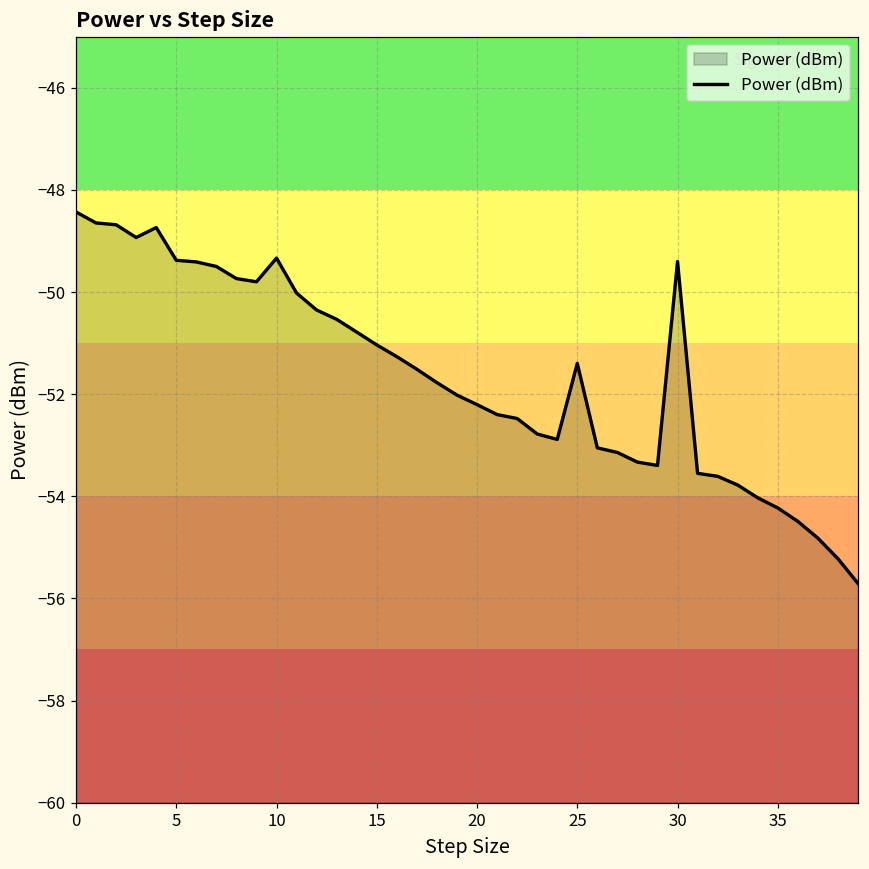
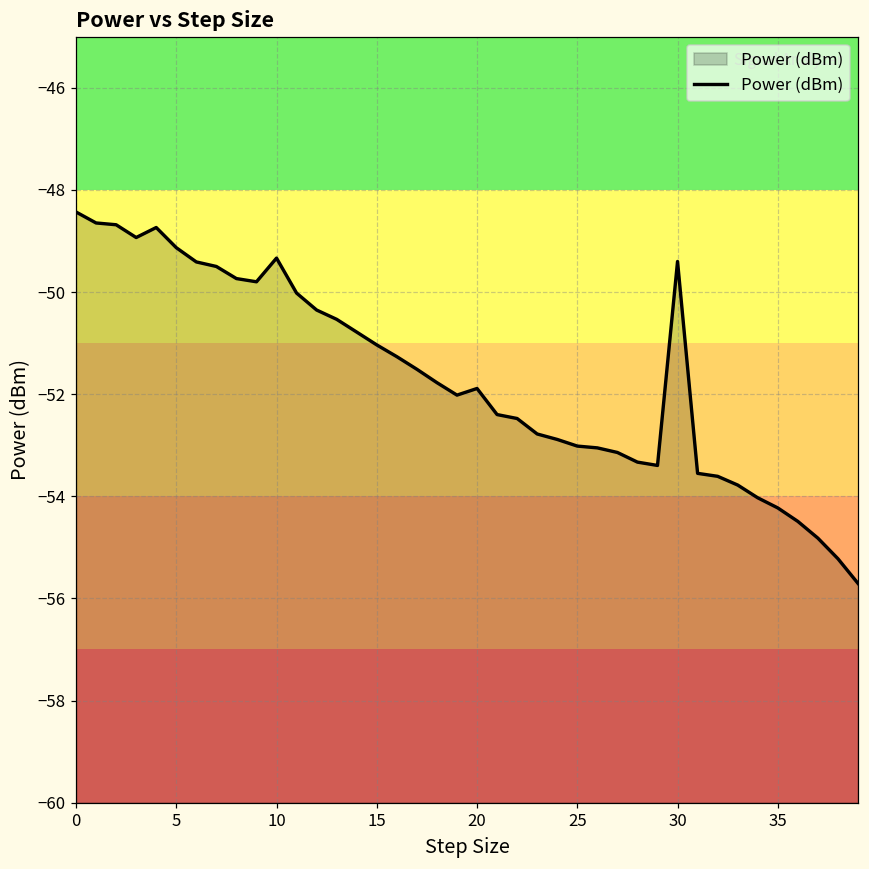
5: -49.4 -> -49.1
20: -52.2 -> -51.9
25: -51.4 -> -53.0
